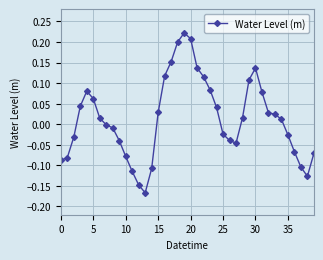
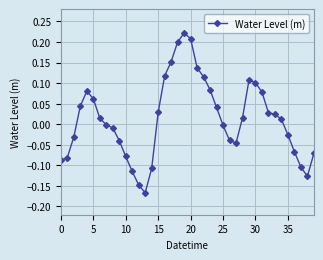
25: -0.02 -> 0.00
30: 0.14 -> 0.10
